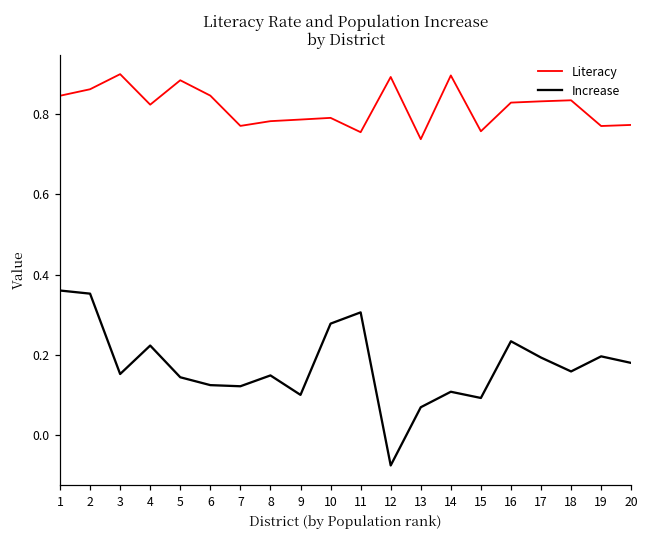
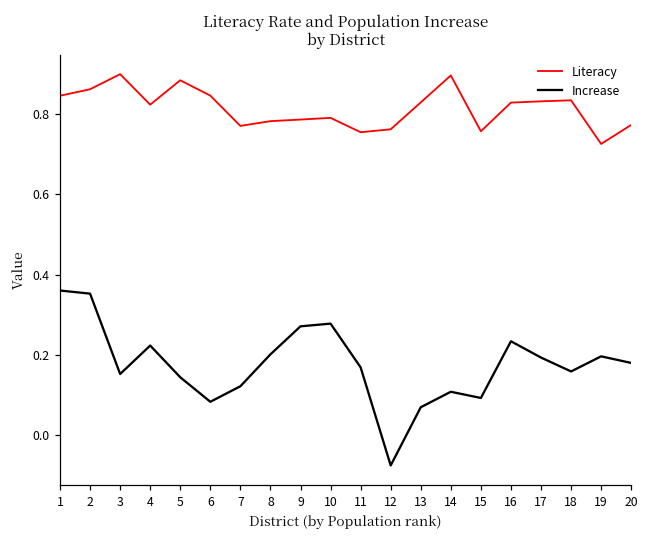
Increase, 6: 0.12 -> 0.08
Increase, 8: 0.15 -> 0.20
Increase, 9: 0.10 -> 0.27
Increase, 11: 0.31 -> 0.17
Literacy, 12: 0.89 -> 0.76
Literacy, 13: 0.74 -> 0.83
Literacy, 19: 0.77 -> 0.73
